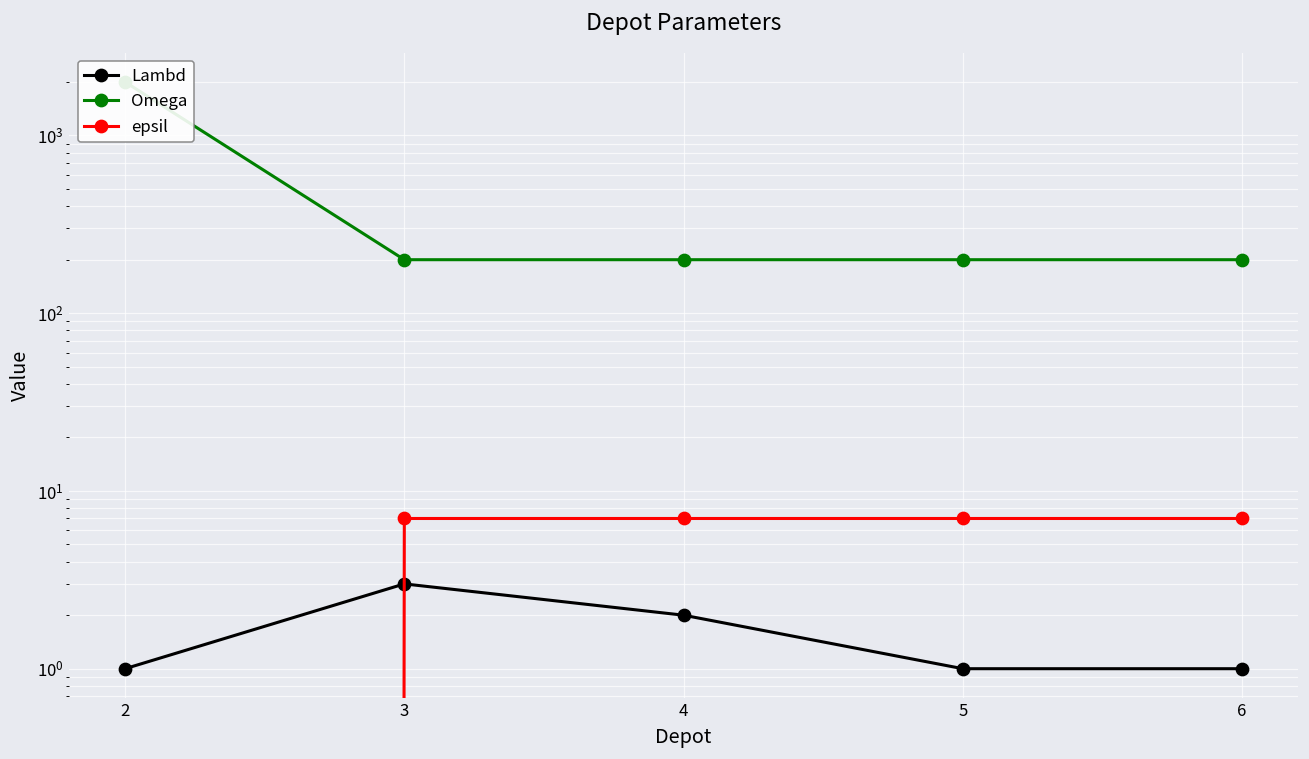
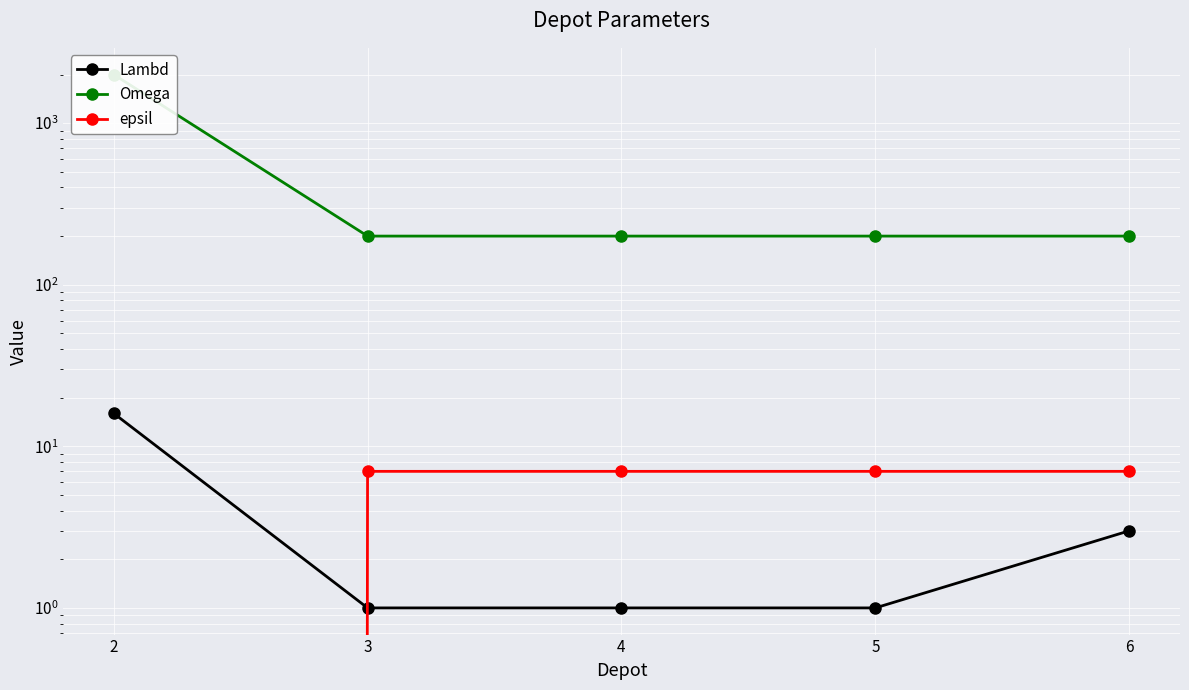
Lambd, 2: 1 -> 16
Lambd, 3: 3 -> 1
Lambd, 4: 2 -> 1
Lambd, 6: 1 -> 3
